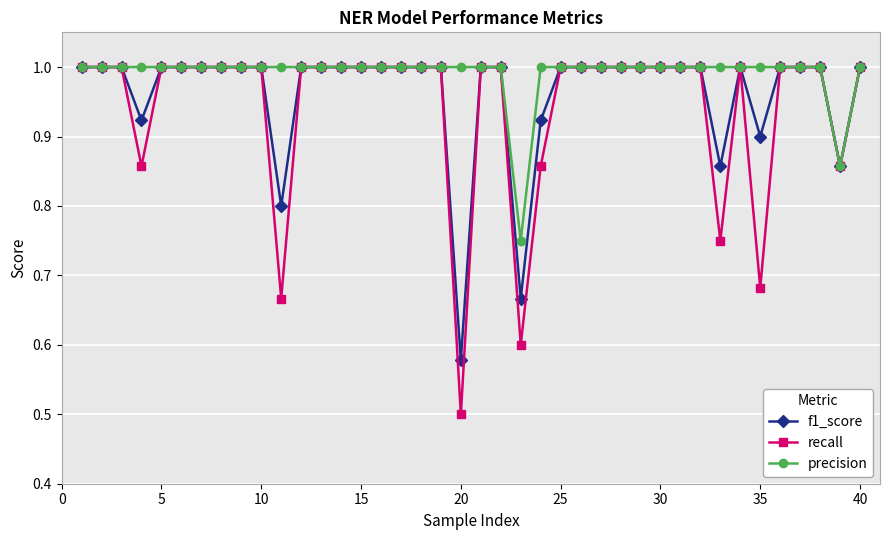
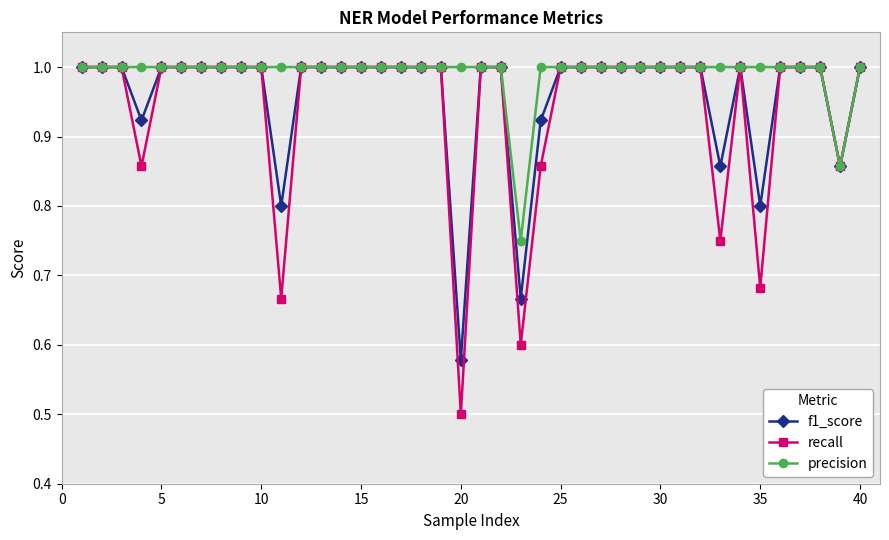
f1_score, 35: 0.9 -> 0.8
